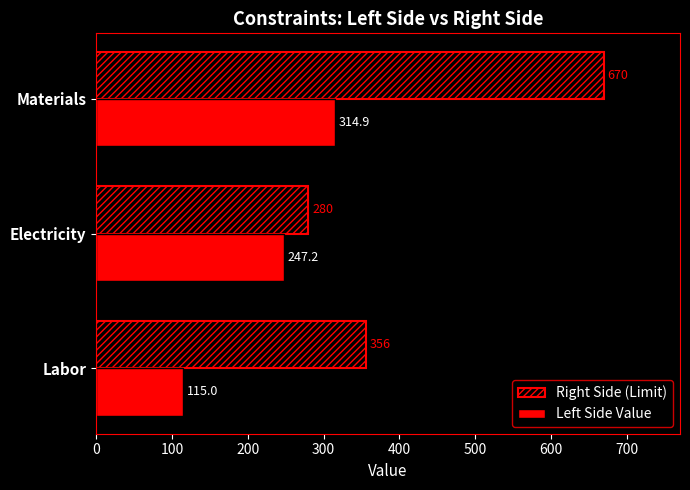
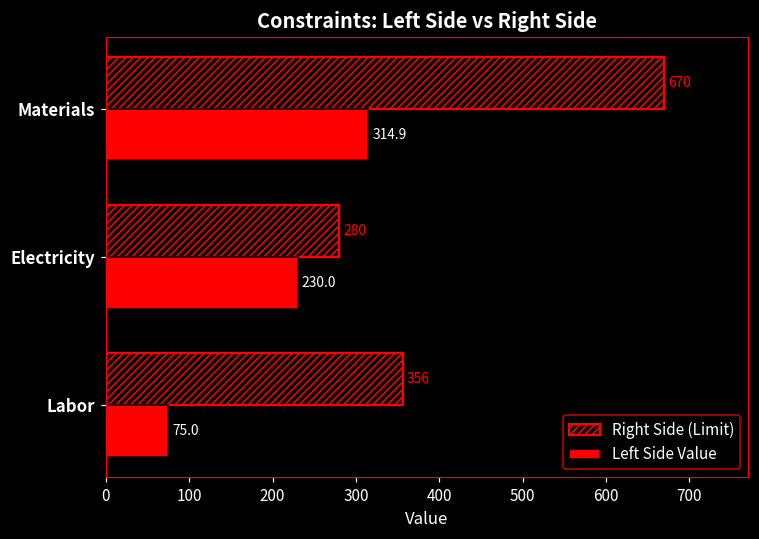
Left Side Value, Electricity: 247.2 -> 230.0
Left Side Value, Labor: 115.0 -> 75.0
